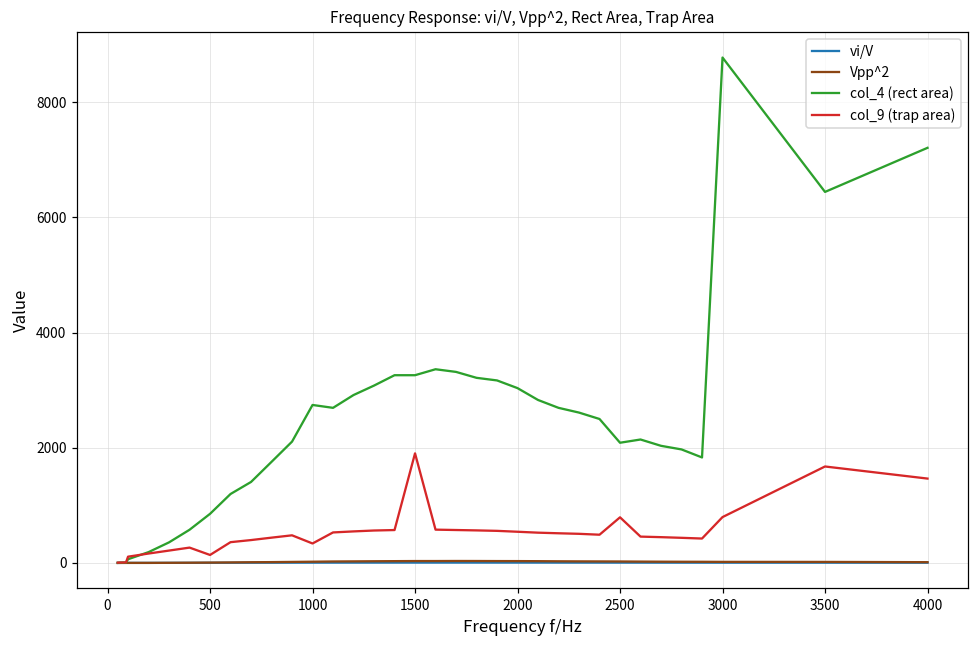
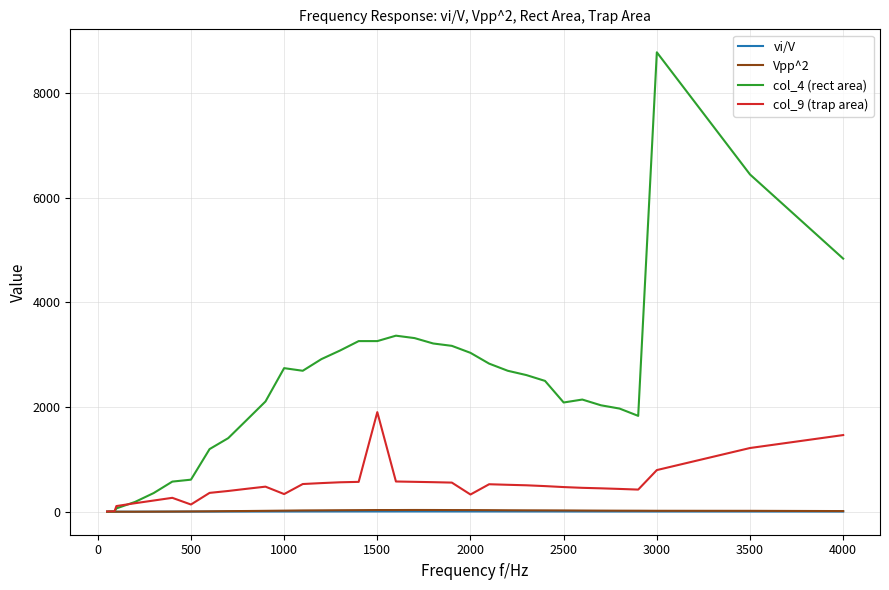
col_4 (rect area), 500: 900 -> 600
col_9 (trap area), 2000: 500 -> 300
col_9 (trap area), 2500: 800 -> 500
col_9 (trap area), 3500: 1700 -> 1200
col_4 (rect area), 4000: 7200 -> 4800
